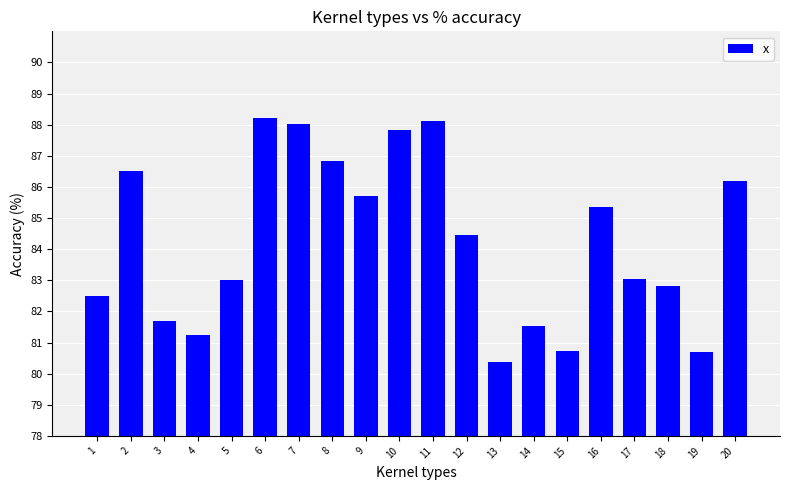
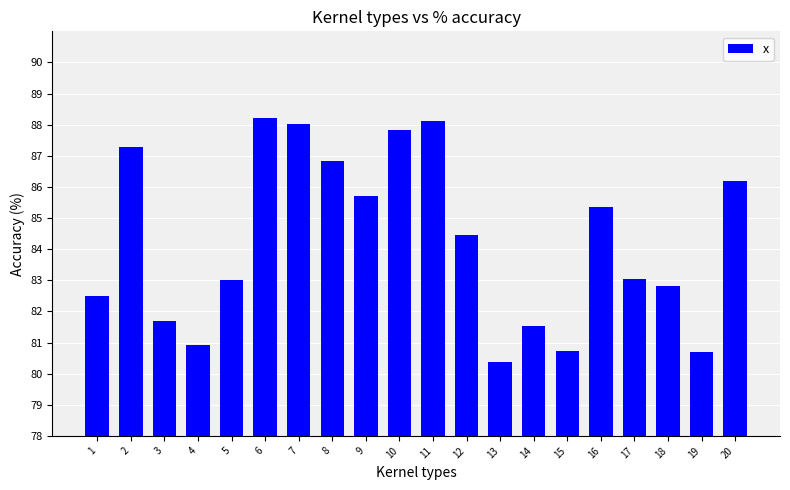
2: 86.5 -> 87.3
4: 81.2 -> 80.9
